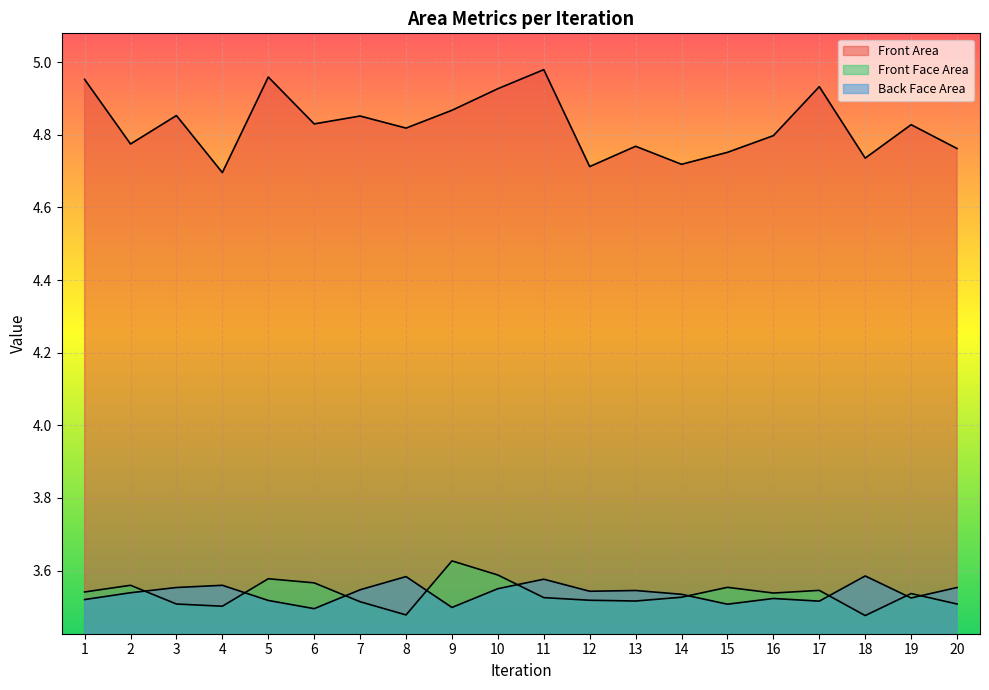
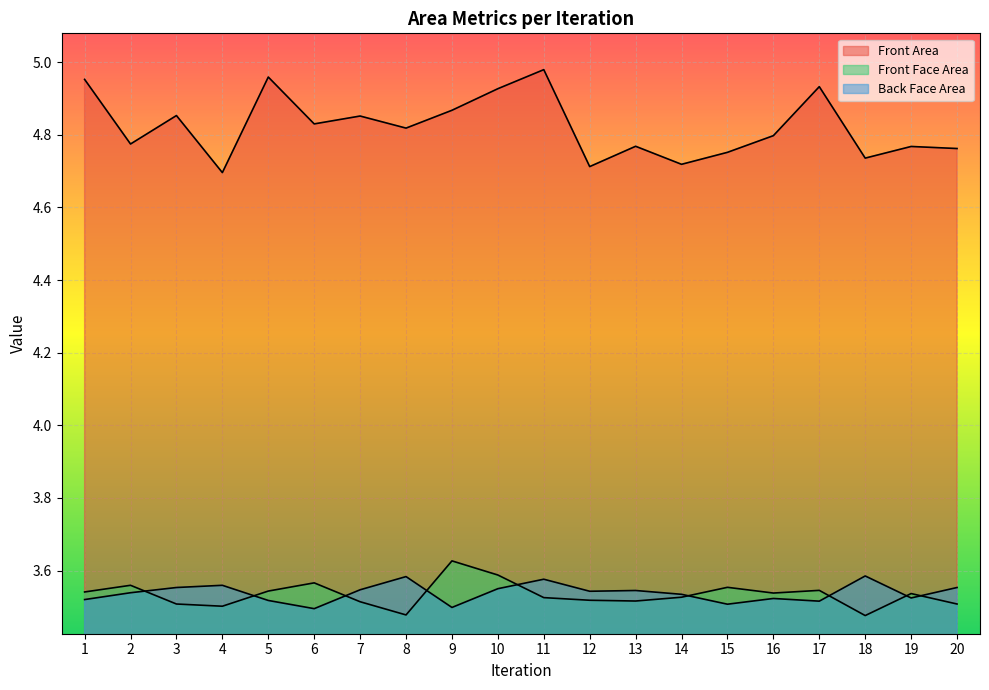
Front Face Area, 5: 3.58 -> 3.54
Front Area, 19: 4.83 -> 4.77
